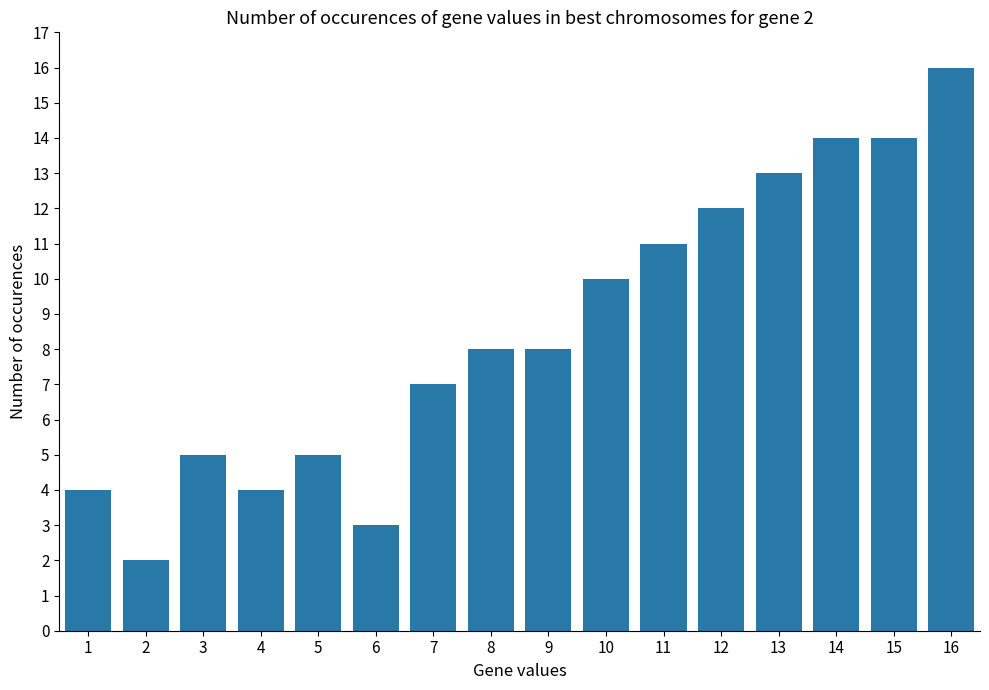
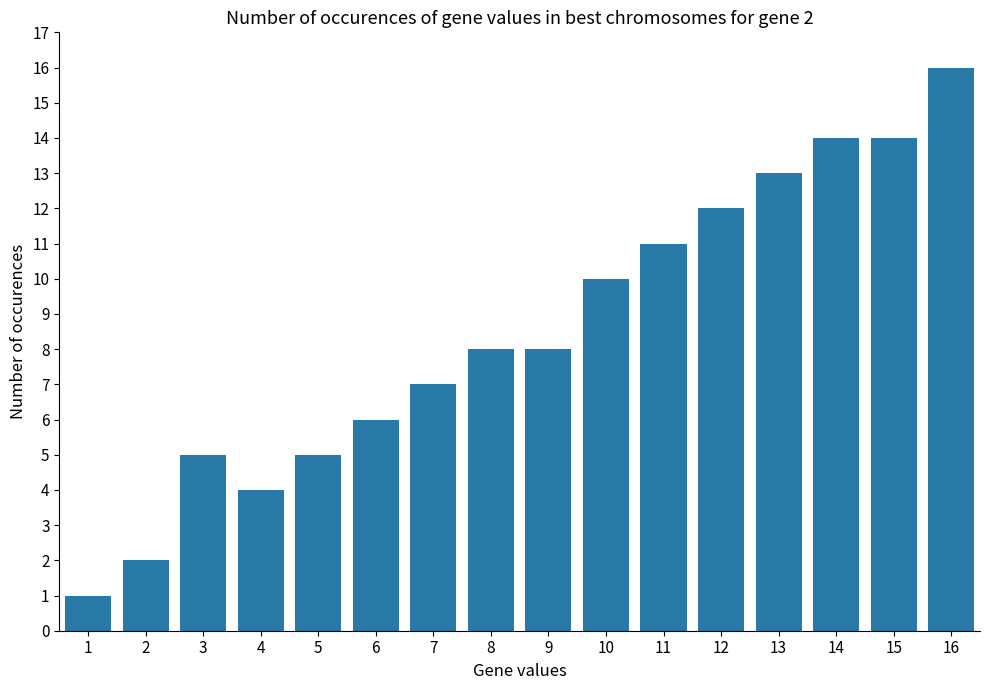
1: 4 -> 1
6: 3 -> 6
